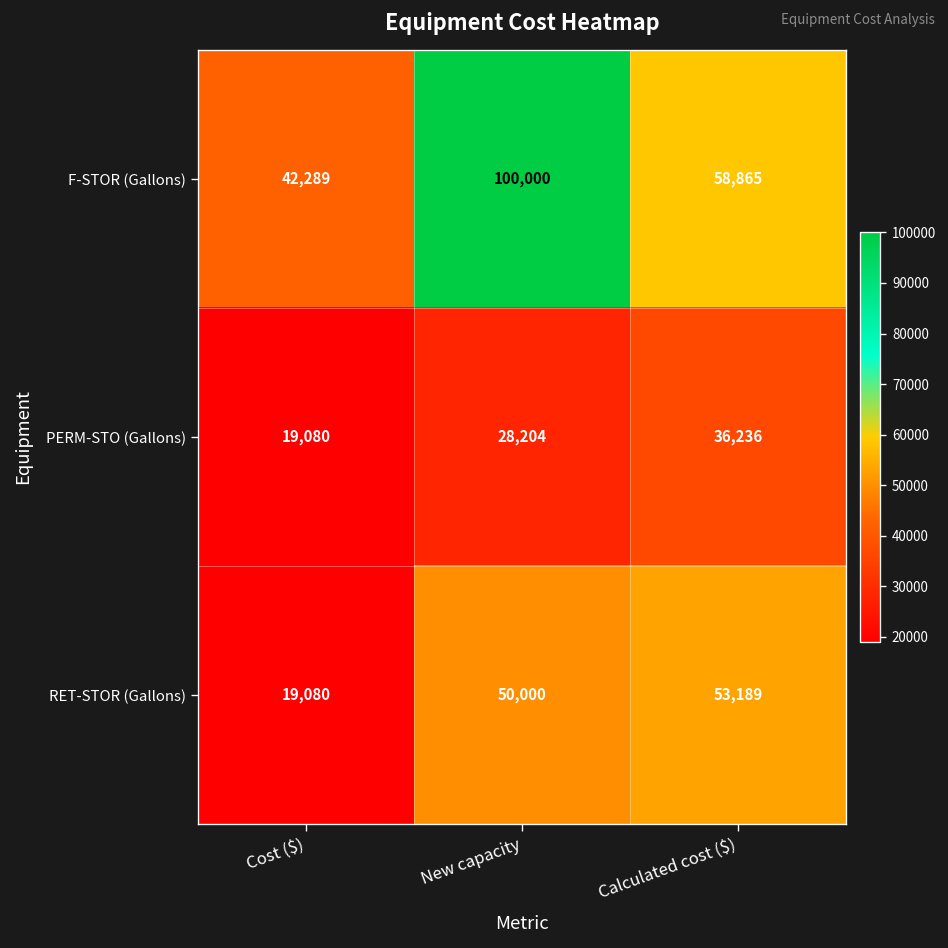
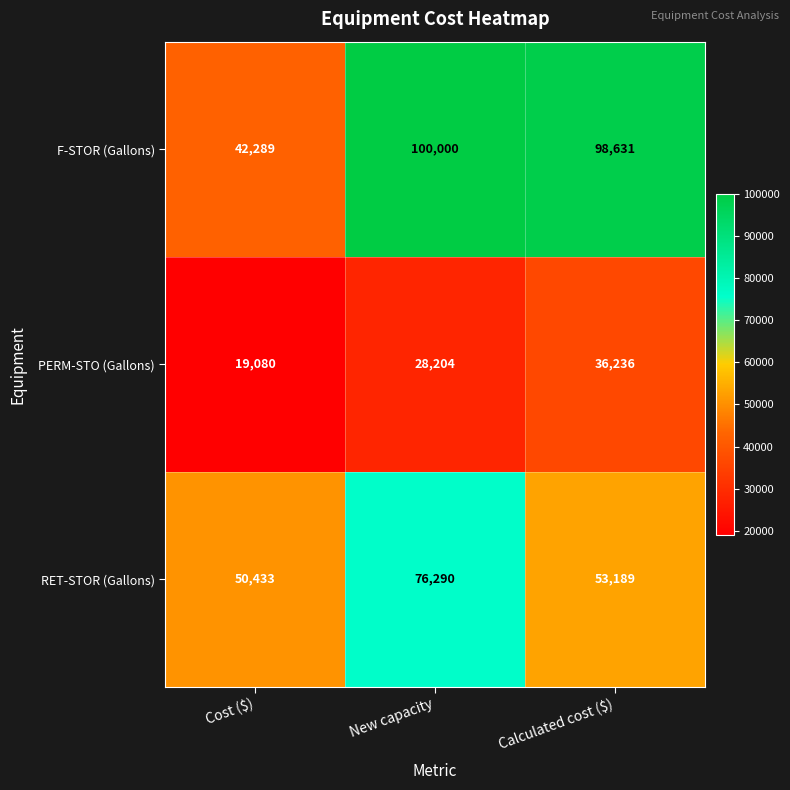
F-STOR (Gallons), Calculated cost ($): 58,865 -> 98,631
RET-STOR (Gallons), Cost ($): 19,080 -> 50,433
RET-STOR (Gallons), New capacity: 50,000 -> 76,290
